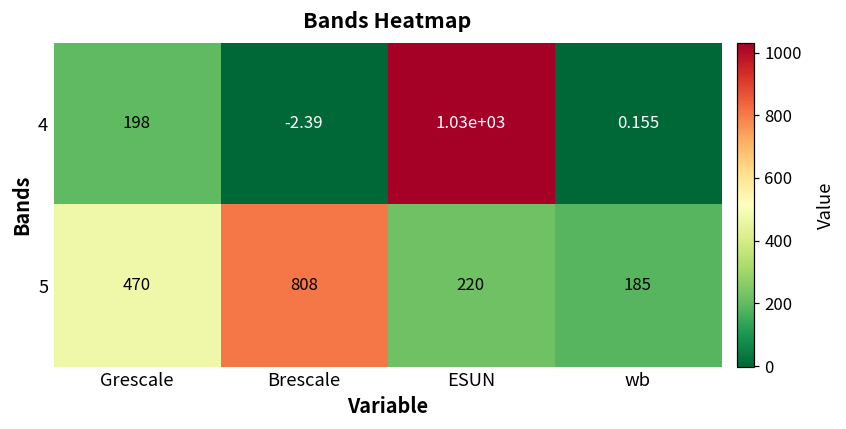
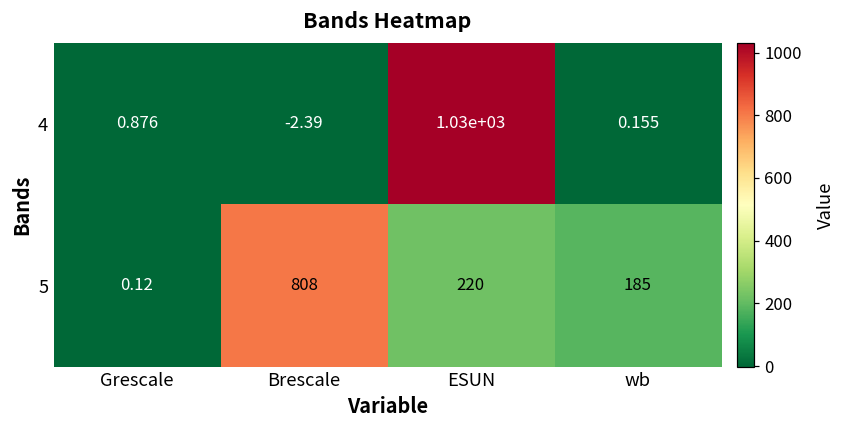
4, Grescale: 198 -> 0.876
5, Grescale: 470 -> 0.12
